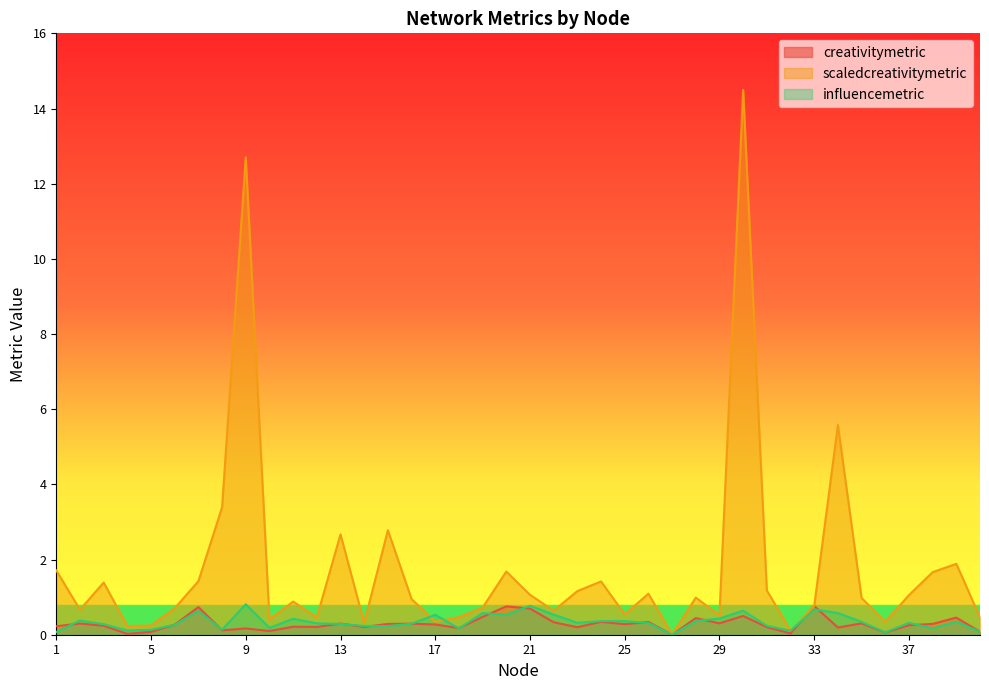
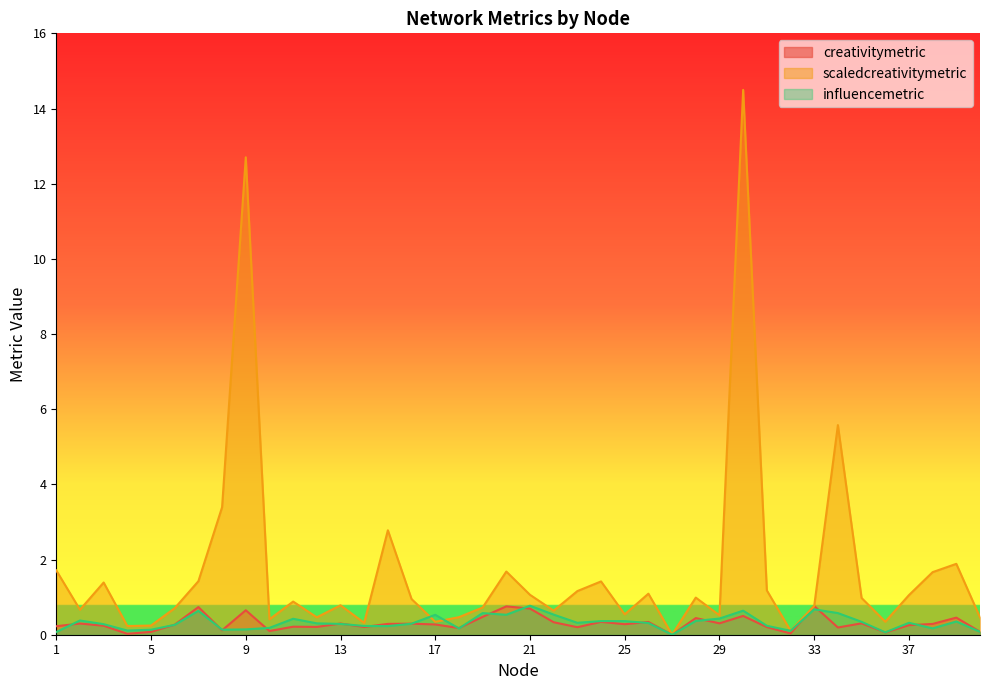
creativitymetric, 9: 0.2 -> 0.7
influencemetric, 9: 0.8 -> 0.1
scaledcreativitymetric, 13: 2.7 -> 0.8
